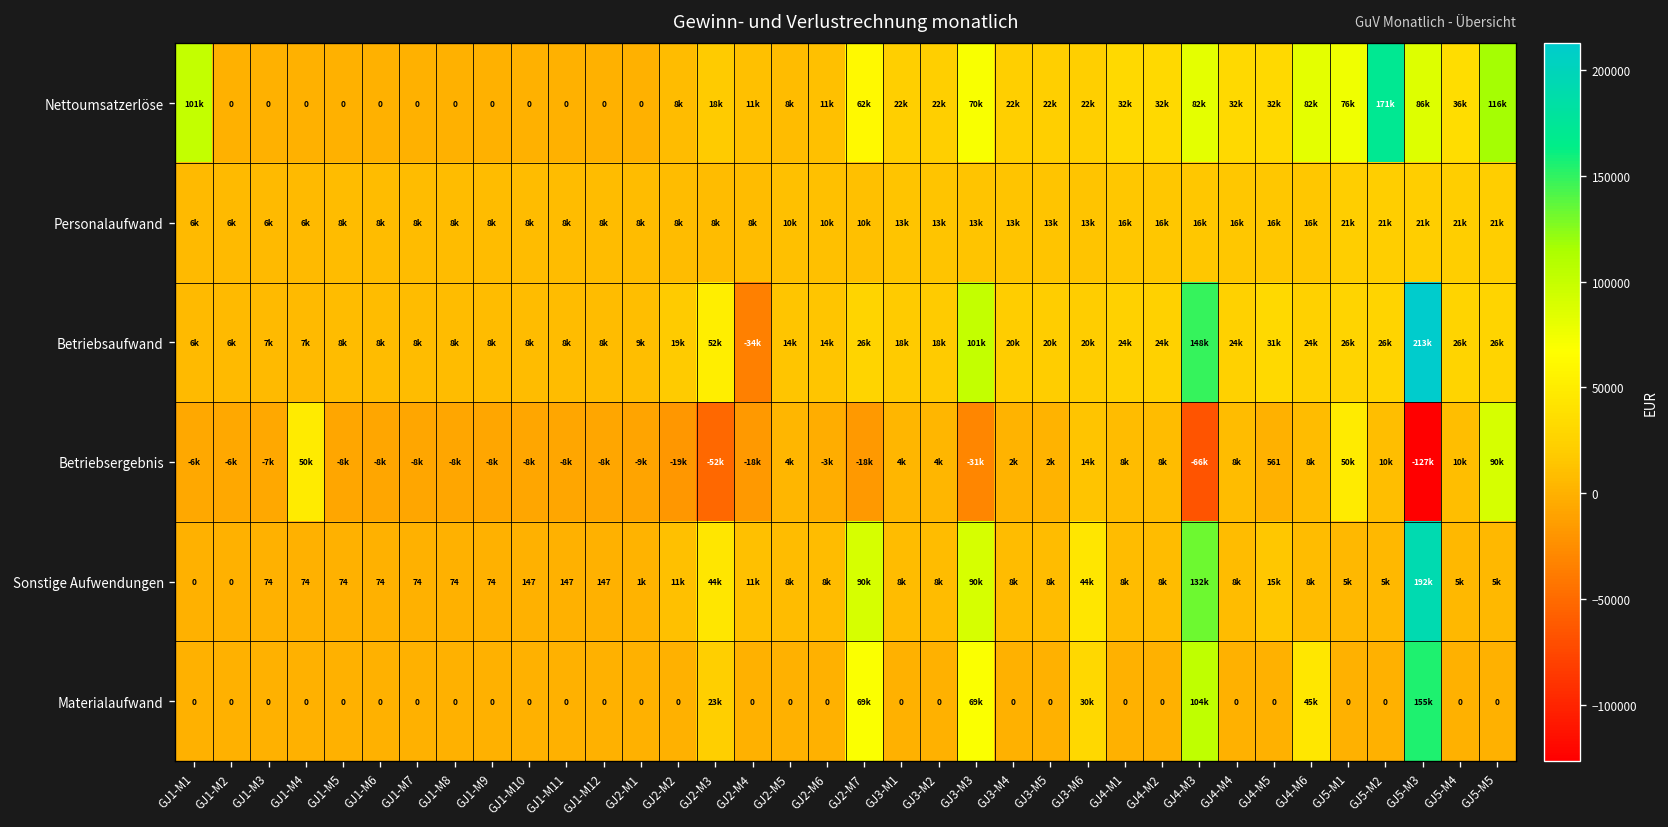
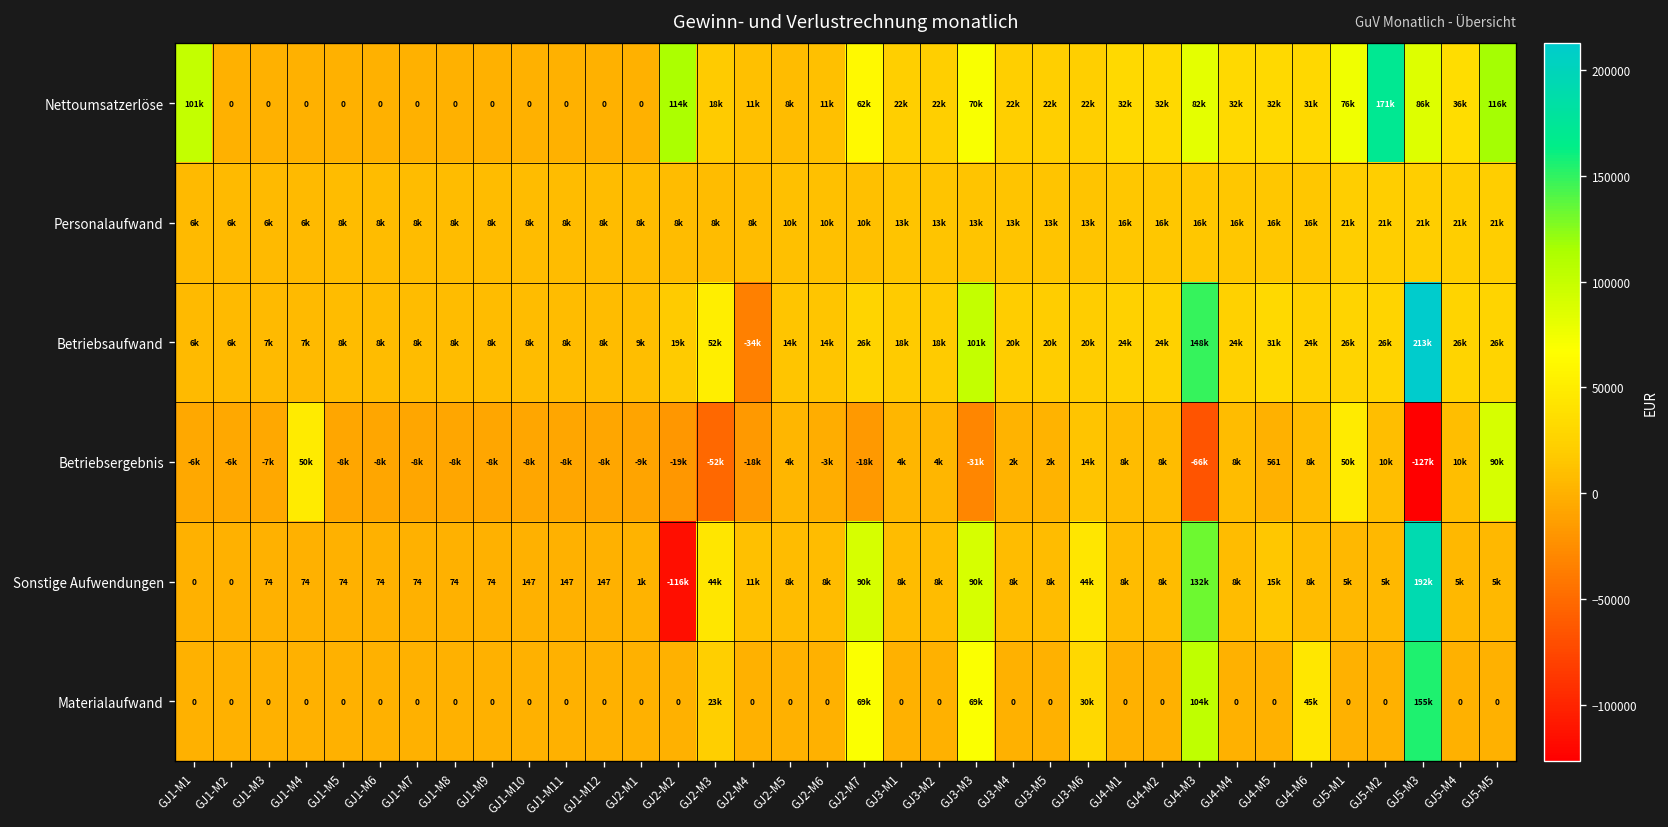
Nettoumsatzerlöse, GJ2-M2: 8k -> 114k
Nettoumsatzerlöse, GJ4-M6: 82k -> 31k
Sonstige Aufwendungen, GJ2-M2: 11k -> -116k
